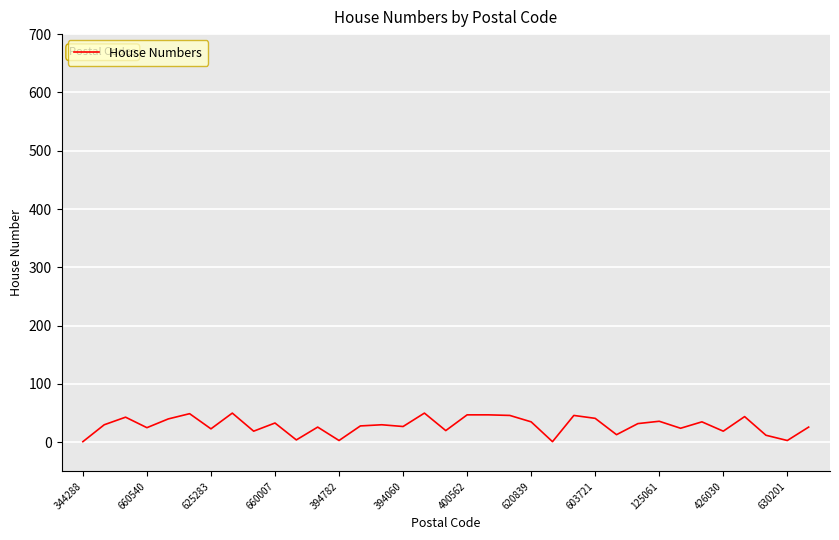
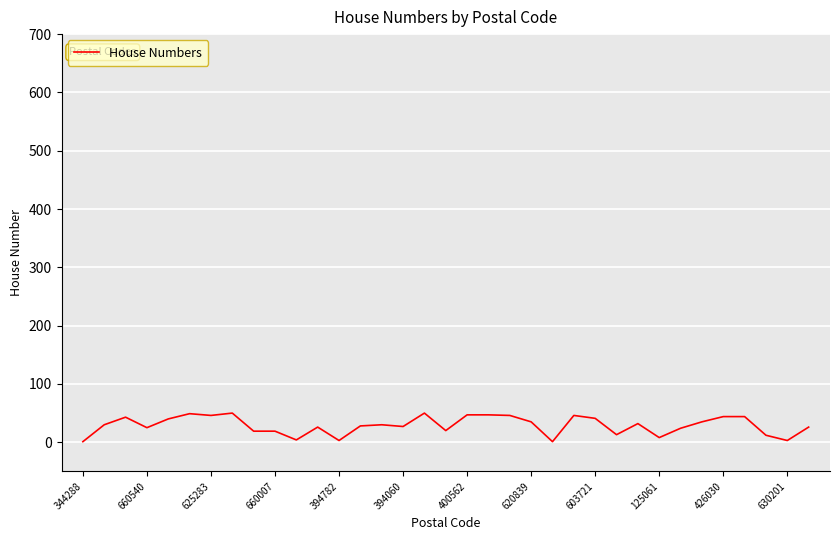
625283: 20 -> 50
660007: 30 -> 20
125061: 40 -> 10
426030: 20 -> 40
